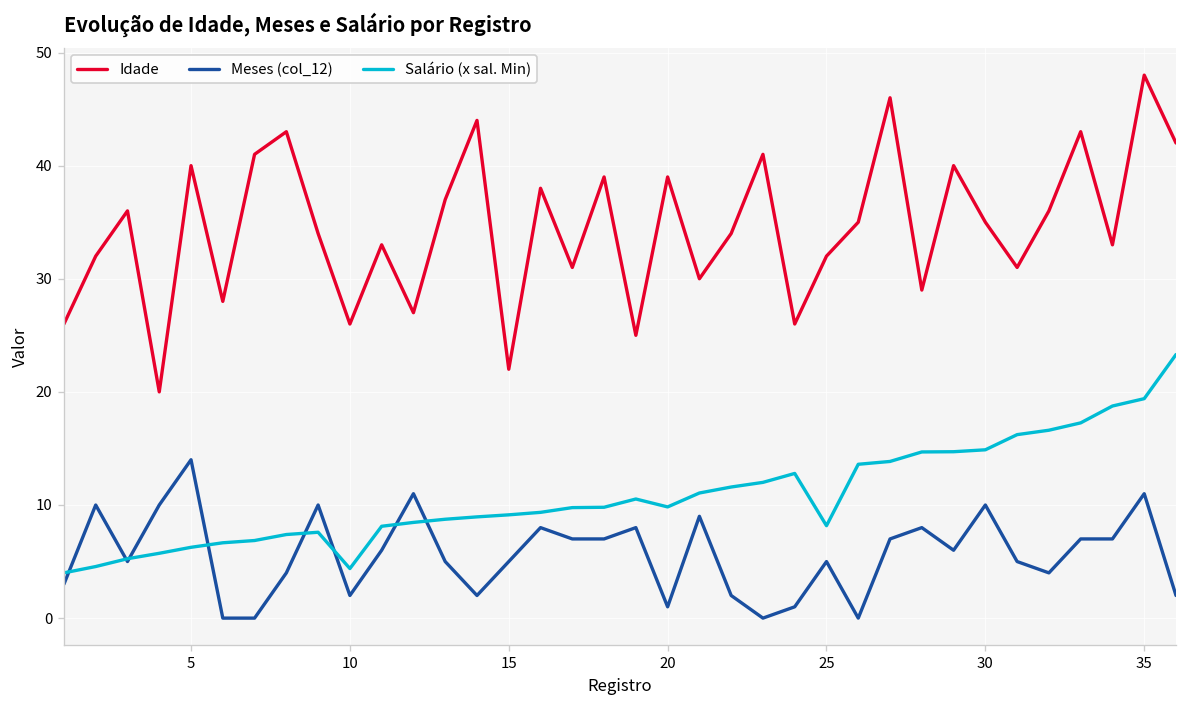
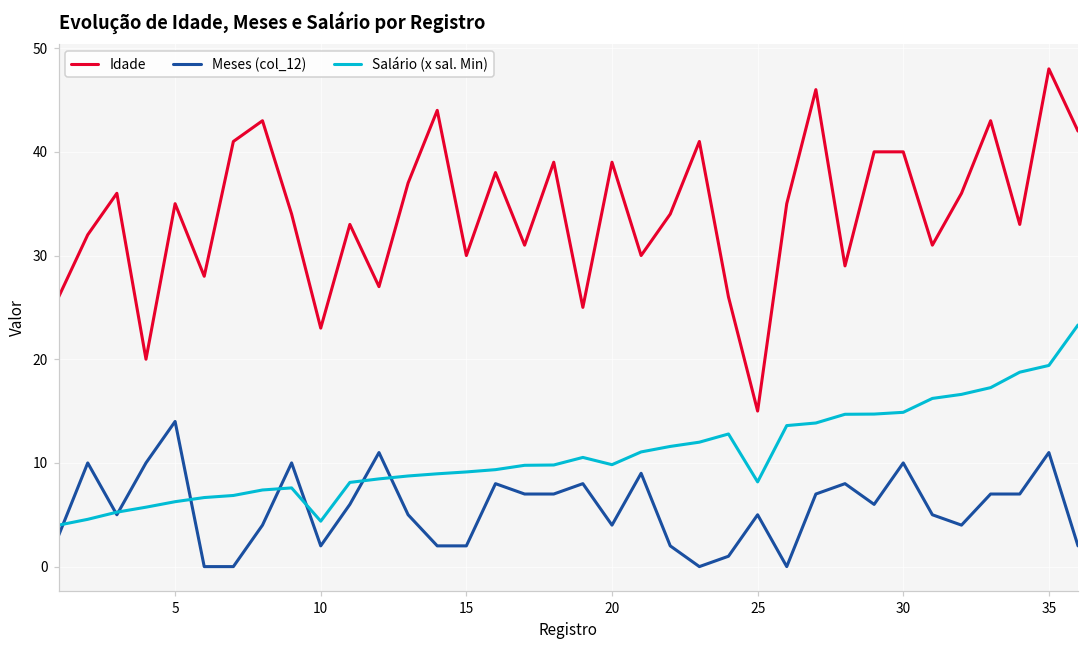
Idade, 5: 40 -> 35
Idade, 10: 26 -> 23
Idade, 15: 22 -> 30
Meses (col_12), 15: 5 -> 2
Meses (col_12), 20: 1 -> 4
Idade, 25: 32 -> 15
Idade, 30: 35 -> 40
